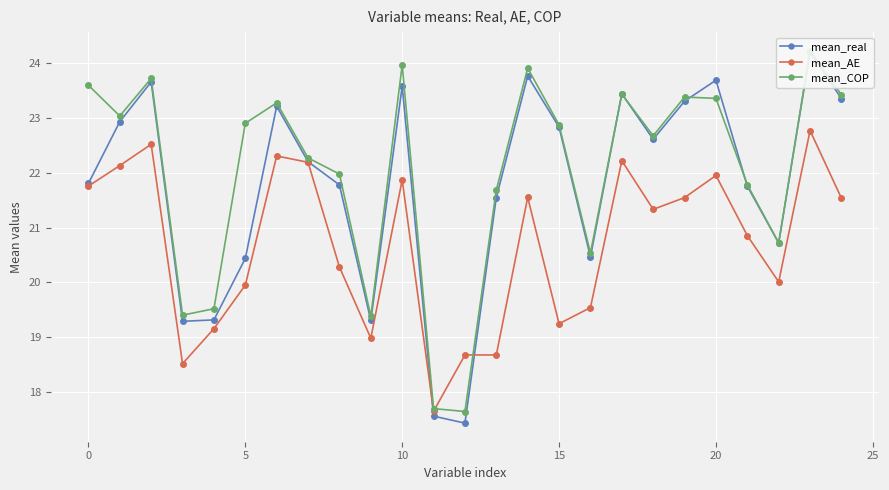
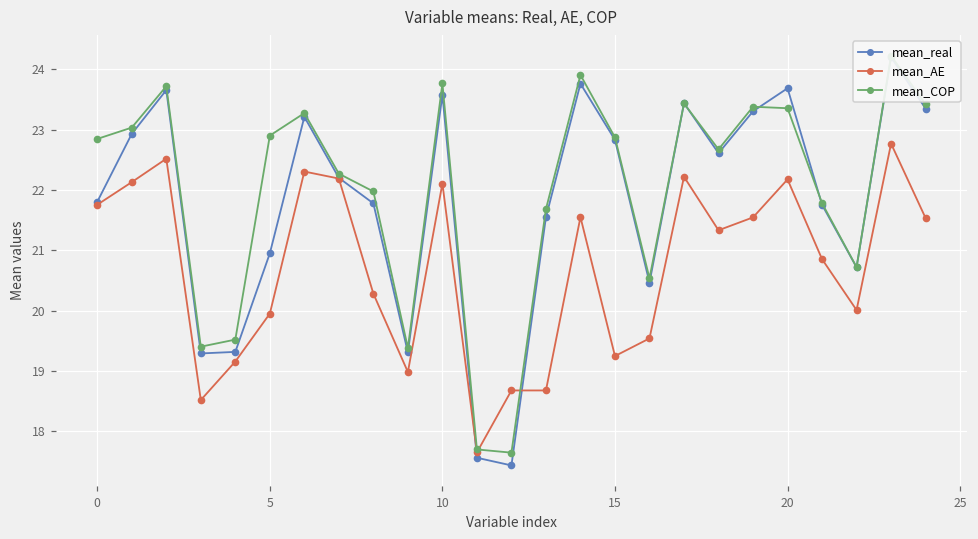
mean_COP, 0: 23.6 -> 22.8
mean_real, 5: 20.4 -> 20.9
mean_AE, 10: 21.9 -> 22.1
mean_COP, 10: 24.0 -> 23.8
mean_AE, 20: 21.9 -> 22.2
